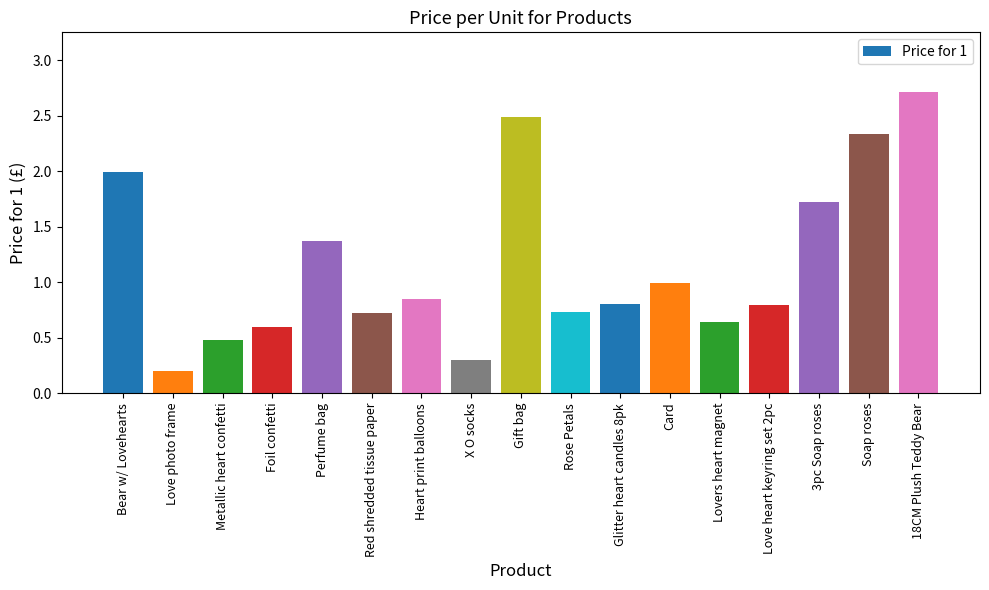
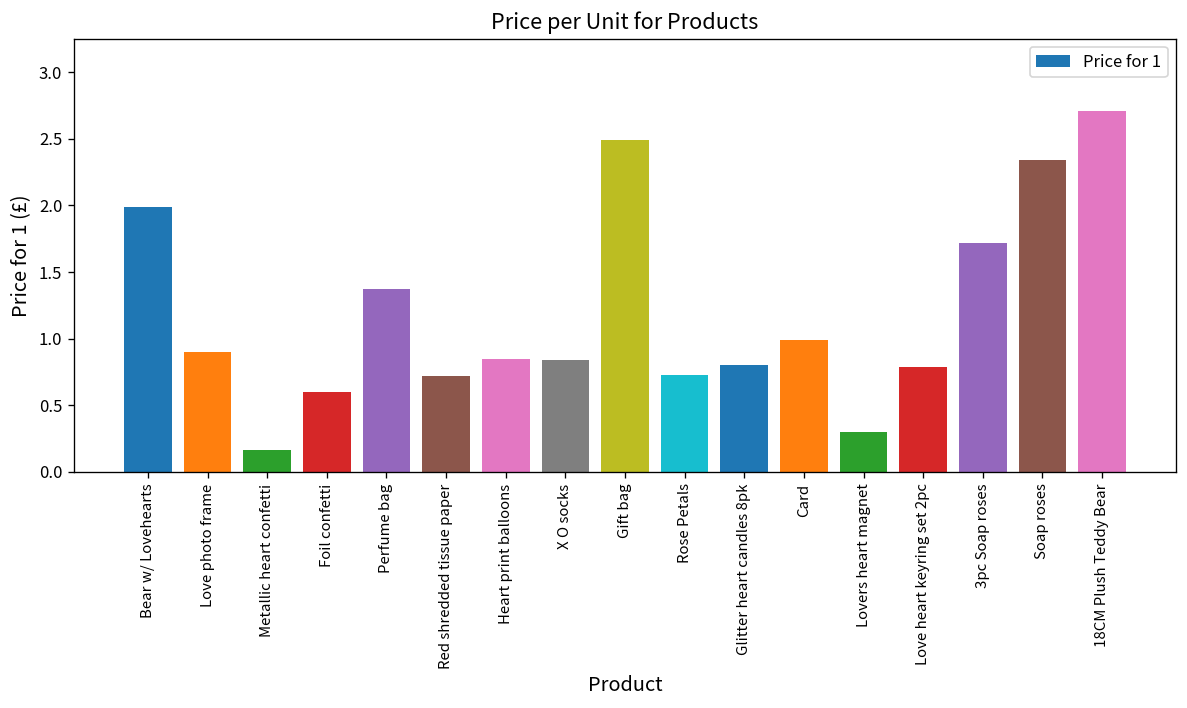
Love photo frame: 0.2 -> 0.9
Metallic heart confetti: 0.48 -> 0.16
X O socks: 0.30 -> 0.84
Lovers heart magnet: 0.64 -> 0.30
